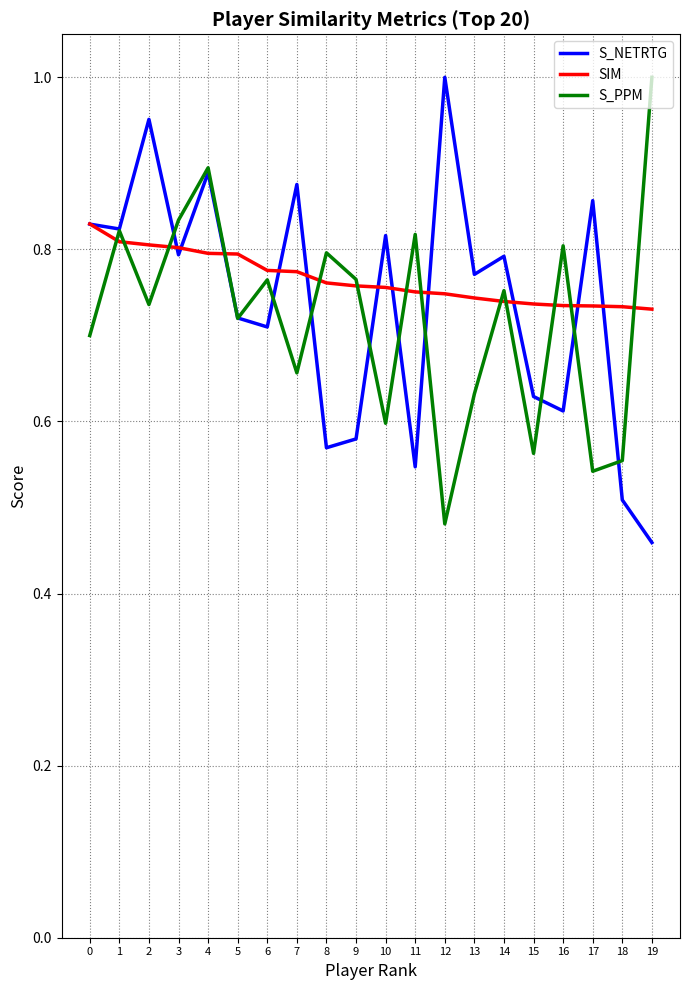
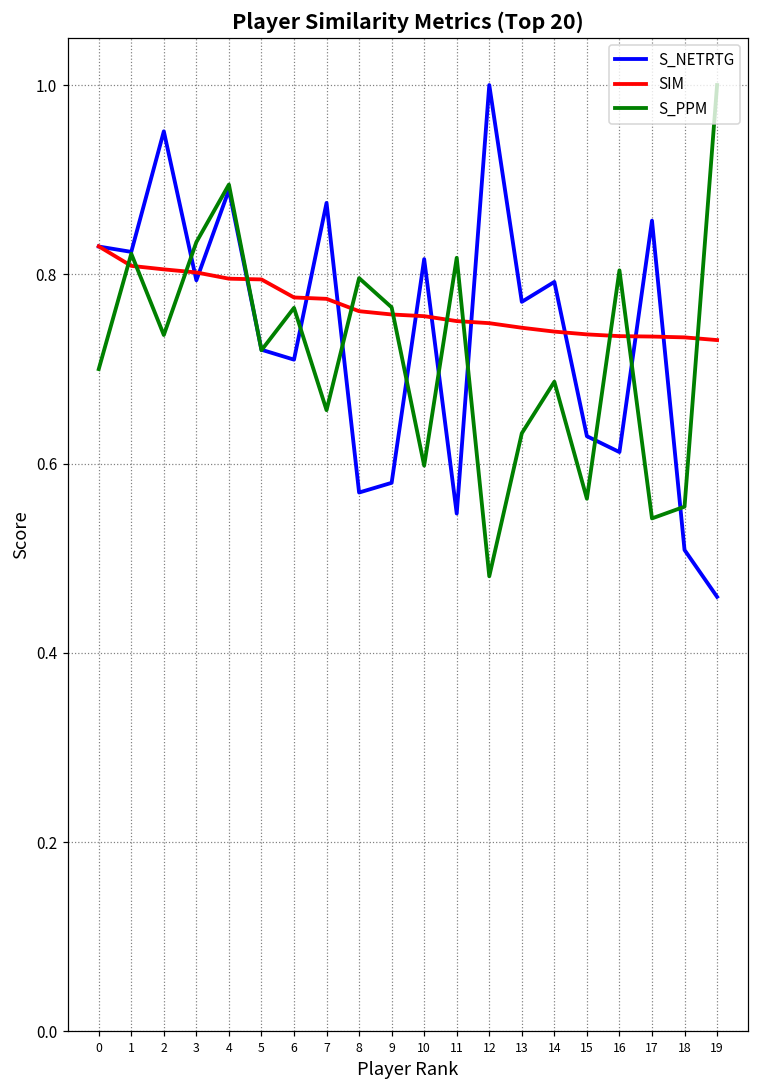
S_PPM, 14: 0.75 -> 0.69
